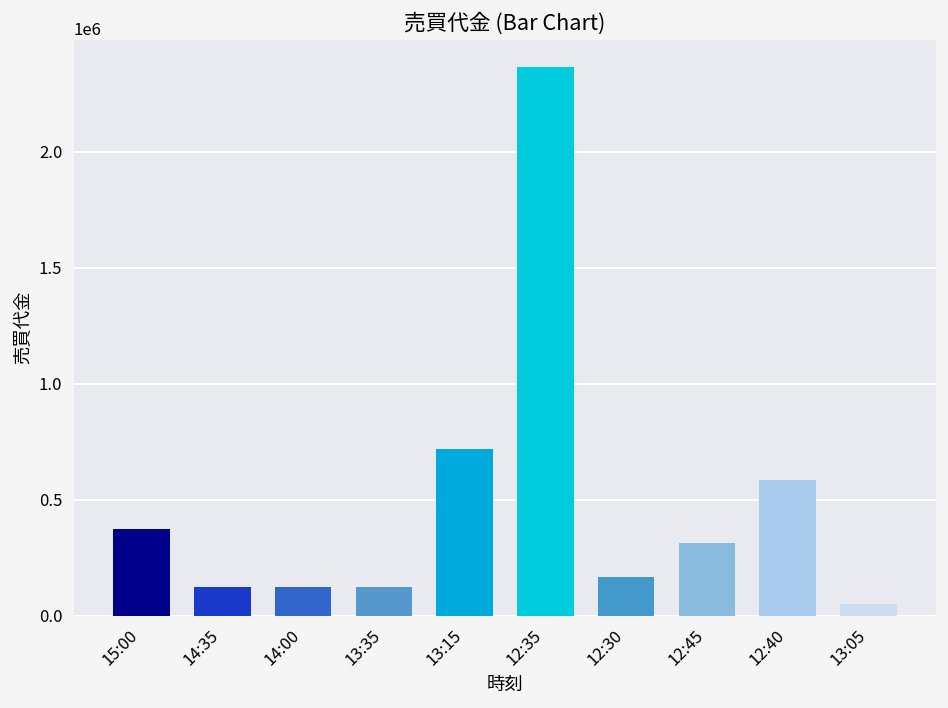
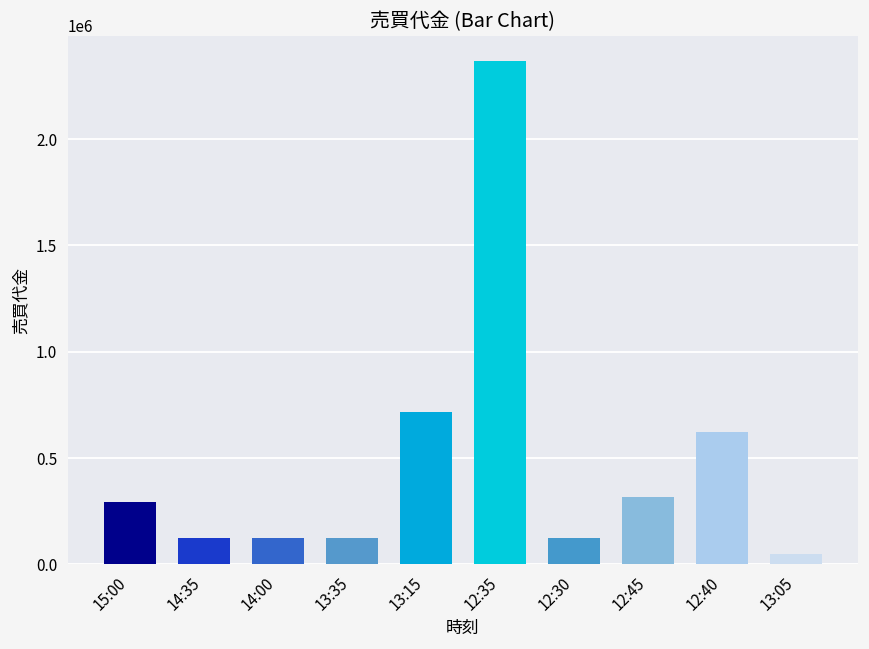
15:00: 380000 -> 290000
12:30: 170000 -> 130000
12:40: 580000 -> 630000
